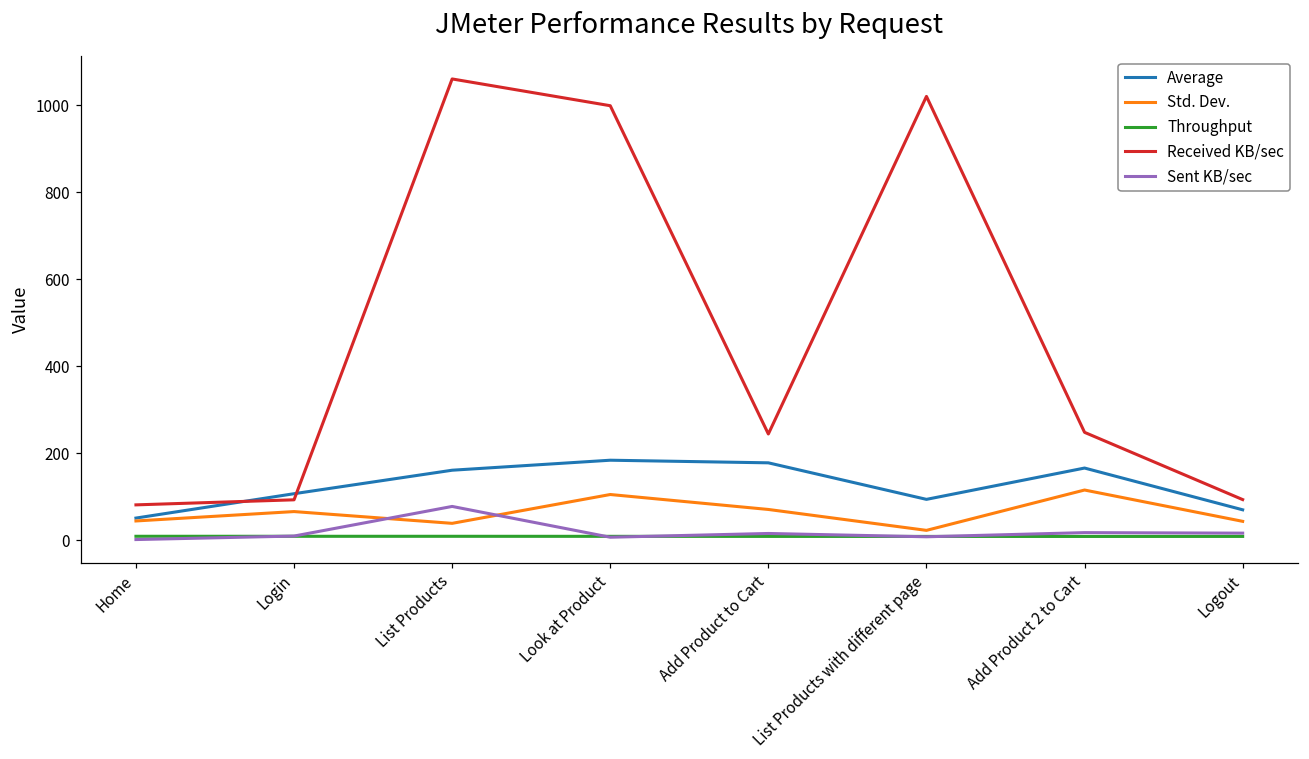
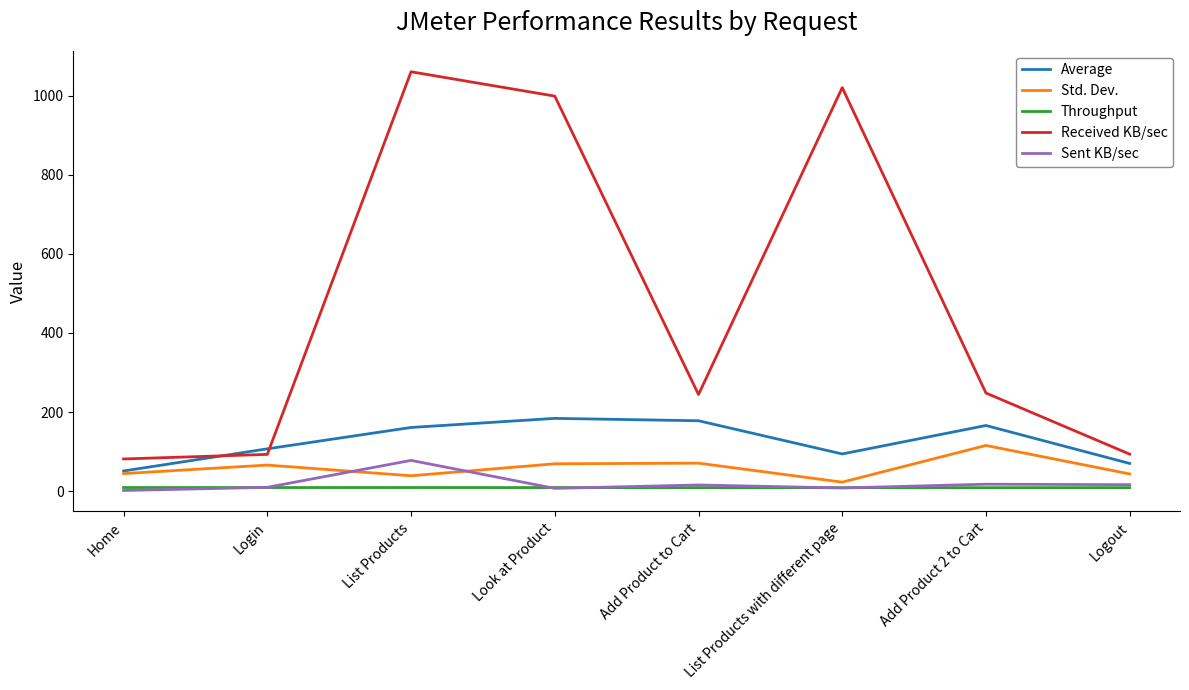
Std. Dev., Look at Product: 110 -> 70
